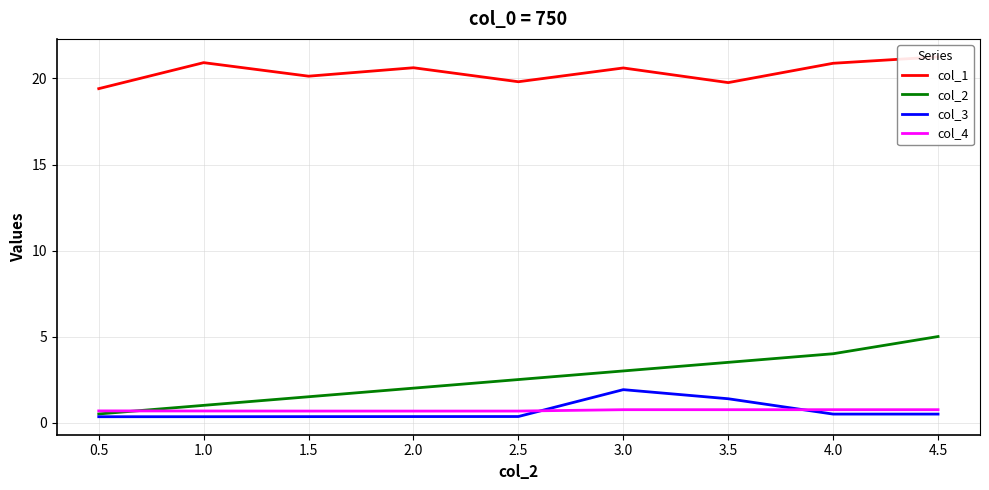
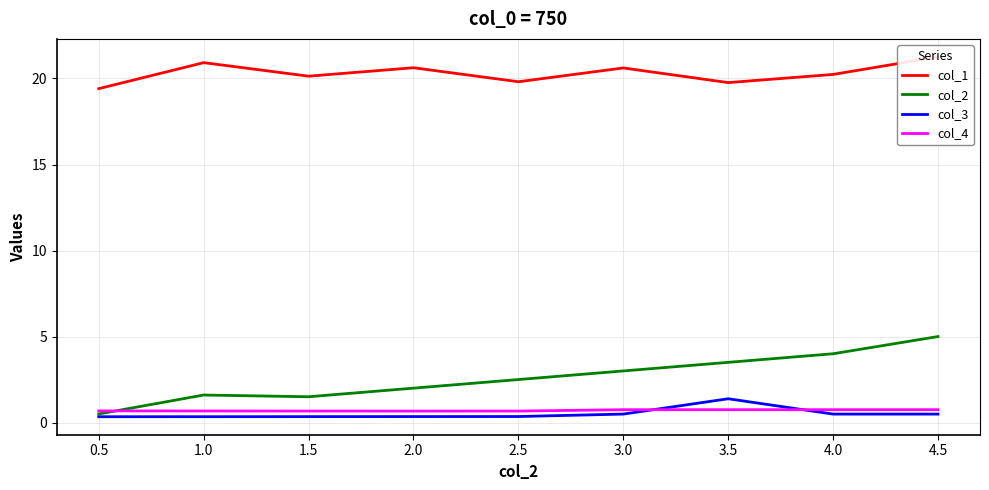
col_2, 1.0: 1.0 -> 1.6
col_3, 3.0: 1.9 -> 0.5
col_1, 4.0: 20.9 -> 20.2
